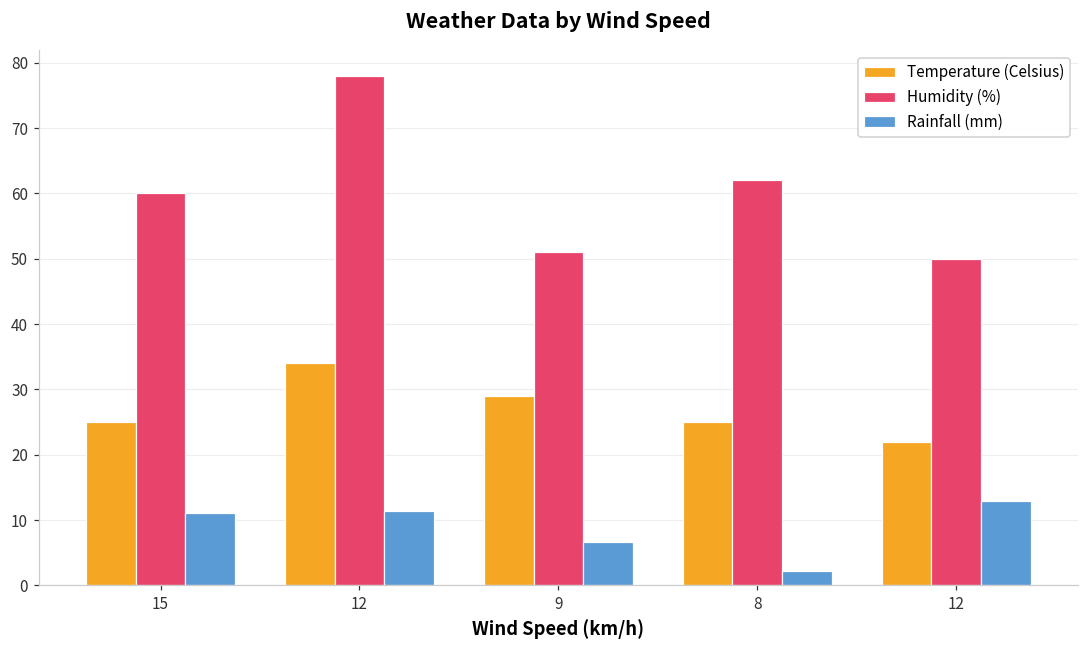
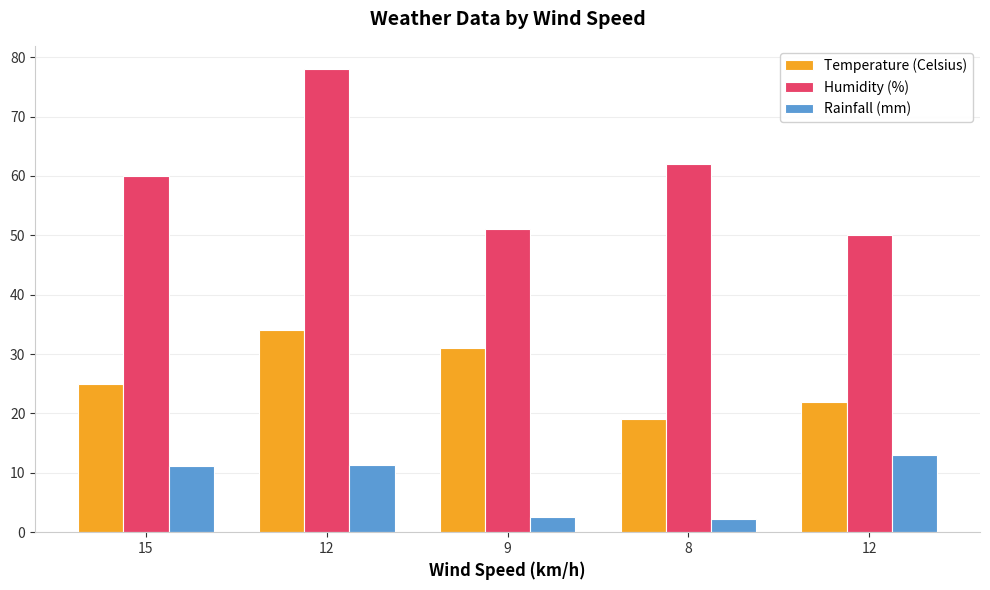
Temperature (Celsius), 9: 29 -> 31
Rainfall (mm), 9: 7 -> 2
Temperature (Celsius), 8: 25 -> 19
